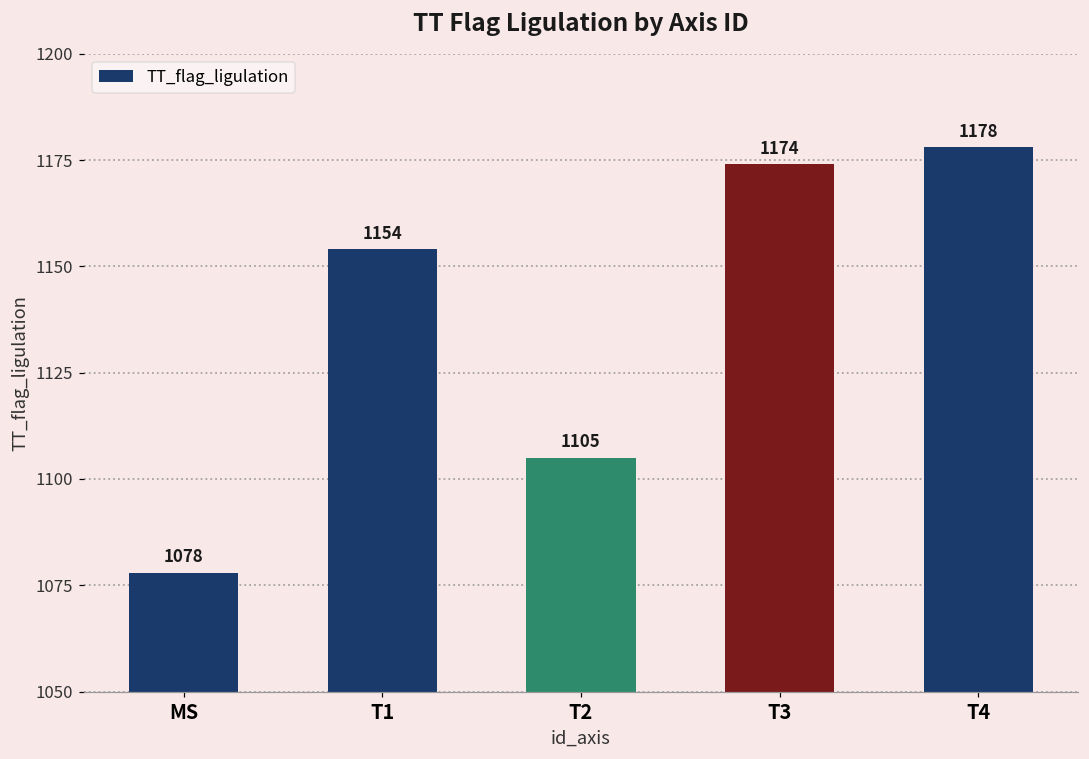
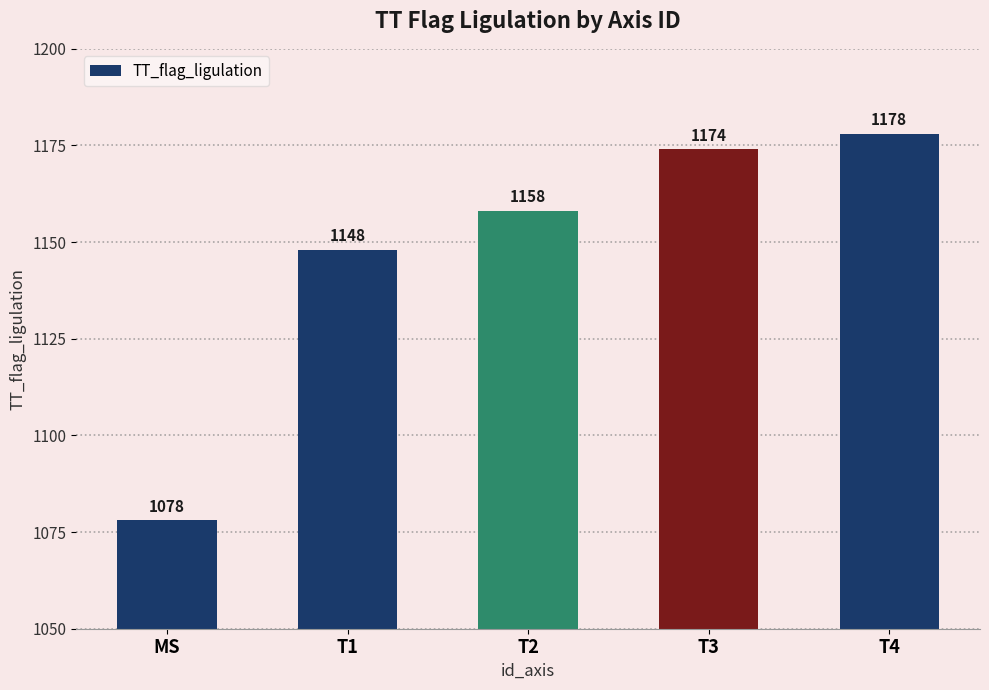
T1: 1154 -> 1148
T2: 1105 -> 1158
